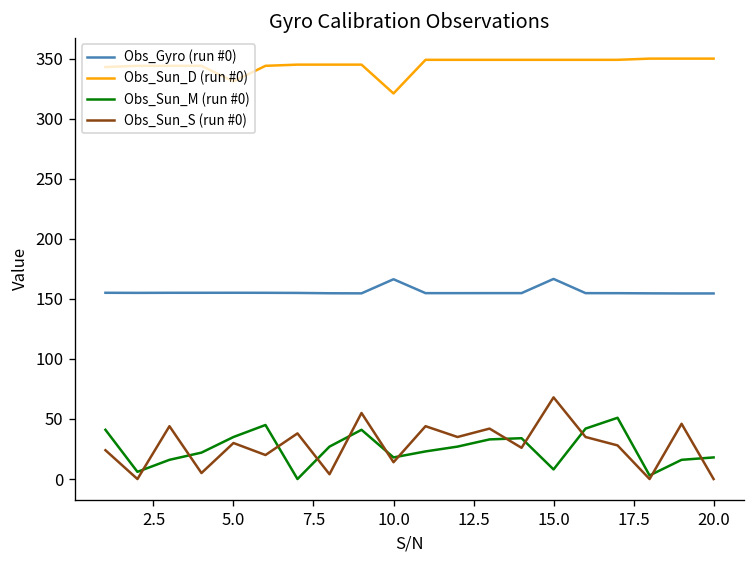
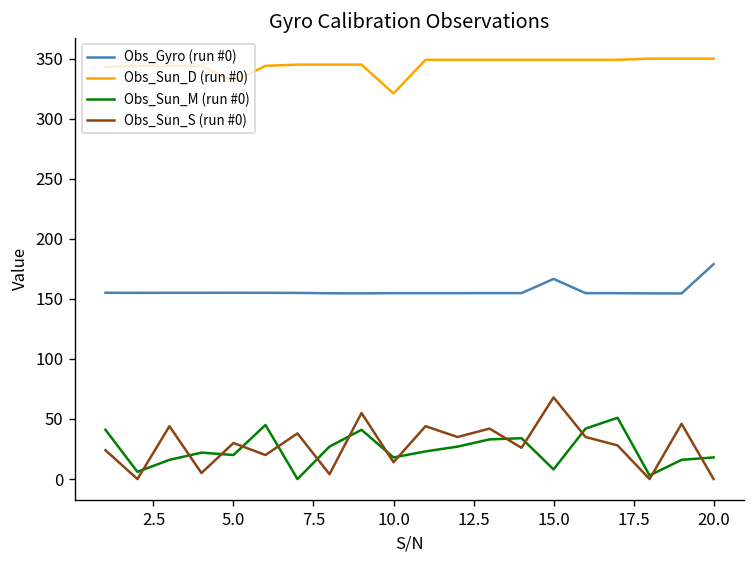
Obs_Sun_M (run #0), 5.0: 35 -> 20
Obs_Gyro (run #0), 10.0: 166 -> 155
Obs_Gyro (run #0), 20.0: 155 -> 179
